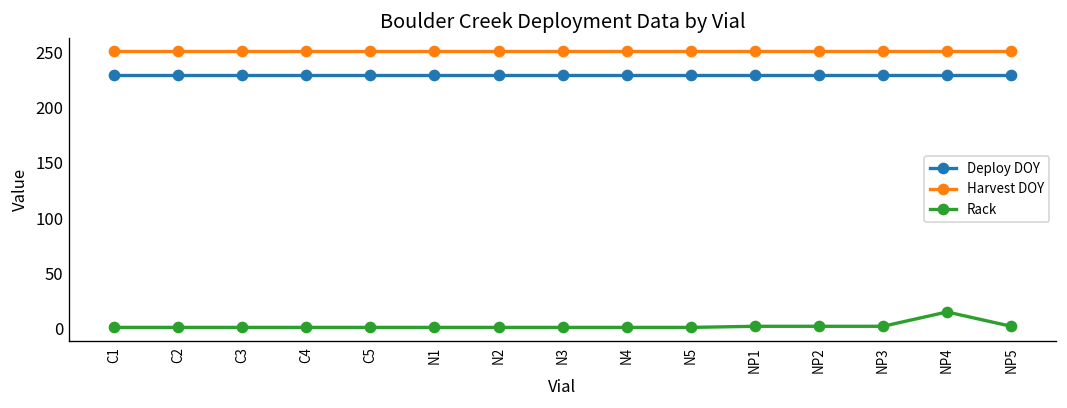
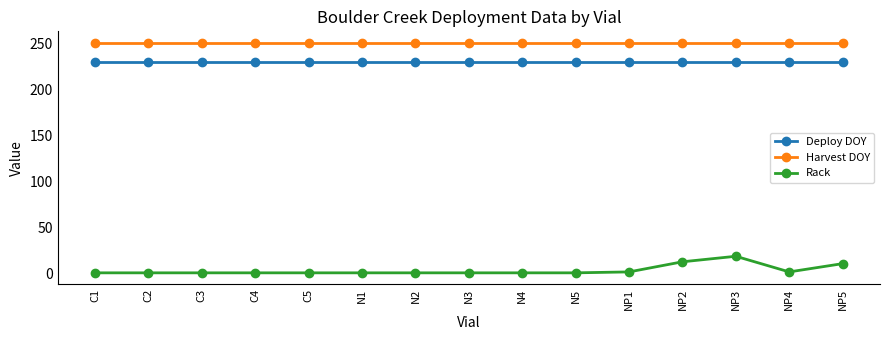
Rack, NP2: 0 -> 10
Rack, NP3: 0 -> 20
Rack, NP4: 20 -> 0
Rack, NP5: 0 -> 10
